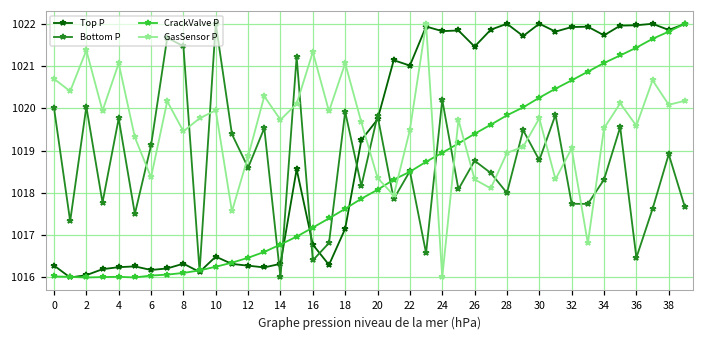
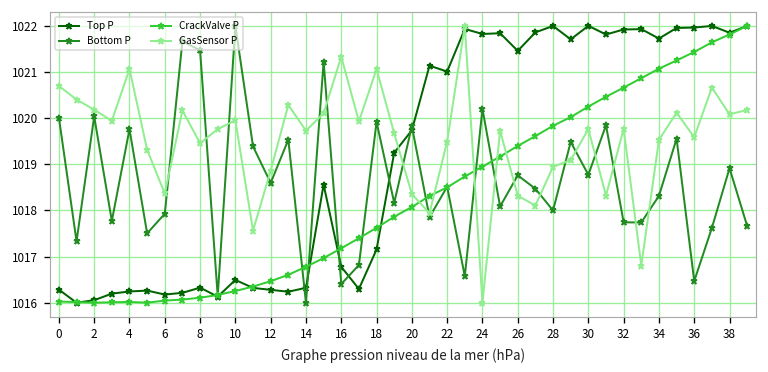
GasSensor P, 2: 1021.4 -> 1020.2
Bottom P, 6: 1019.1 -> 1017.9
GasSensor P, 32: 1019.1 -> 1019.8
